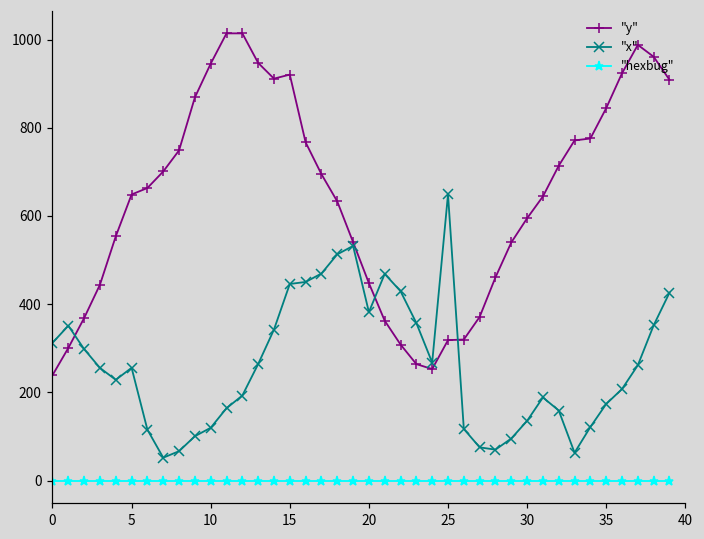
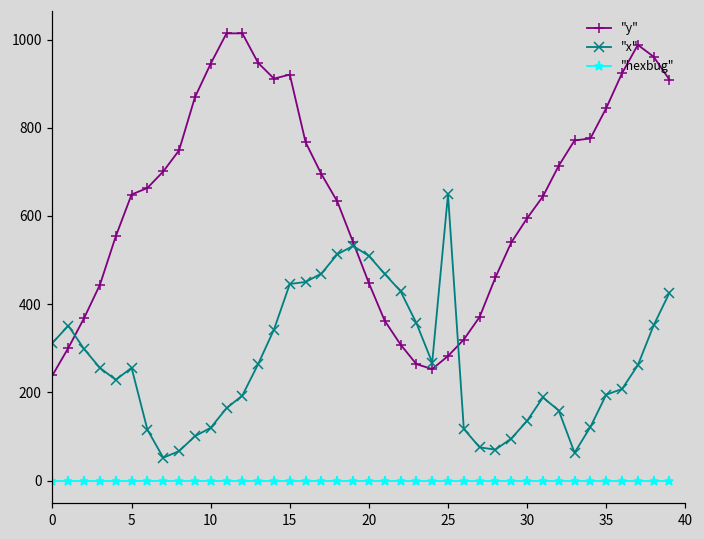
"x", 20: 380 -> 510
"y", 25: 320 -> 280
"x", 35: 170 -> 190
